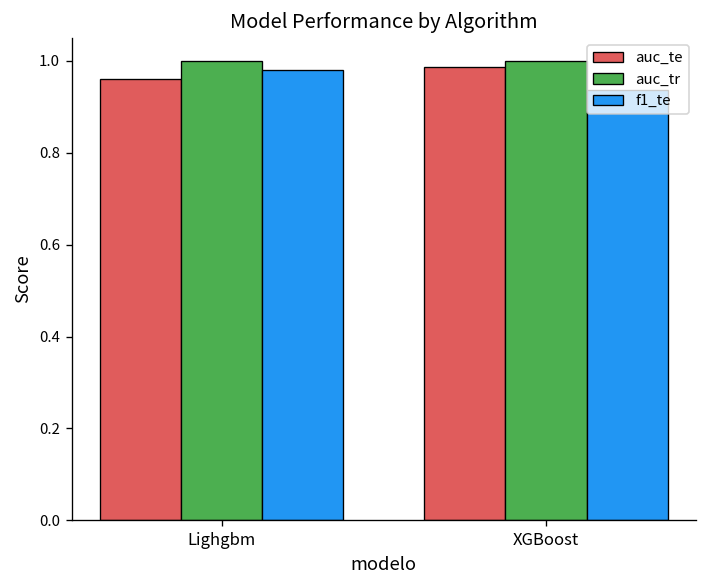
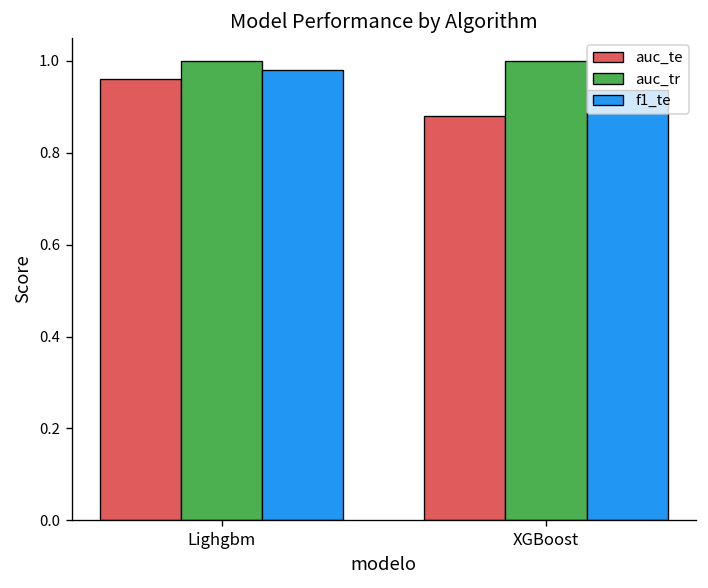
auc_te, XGBoost: 0.99 -> 0.88
